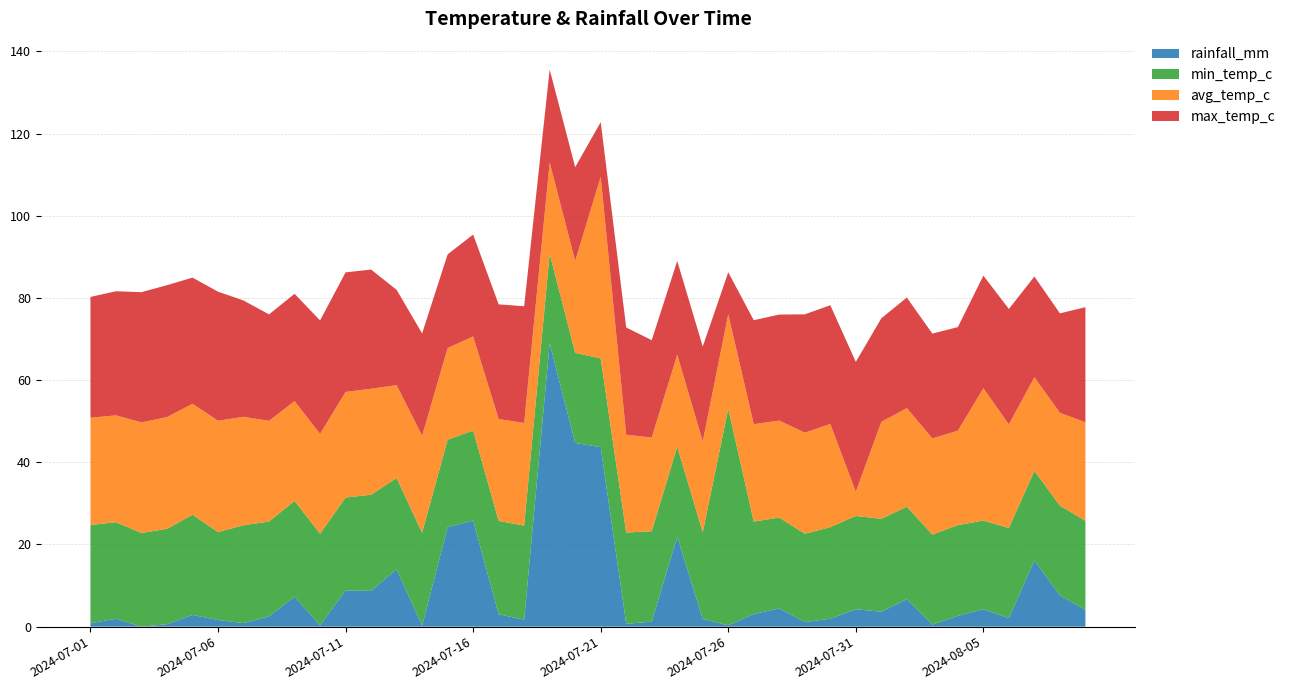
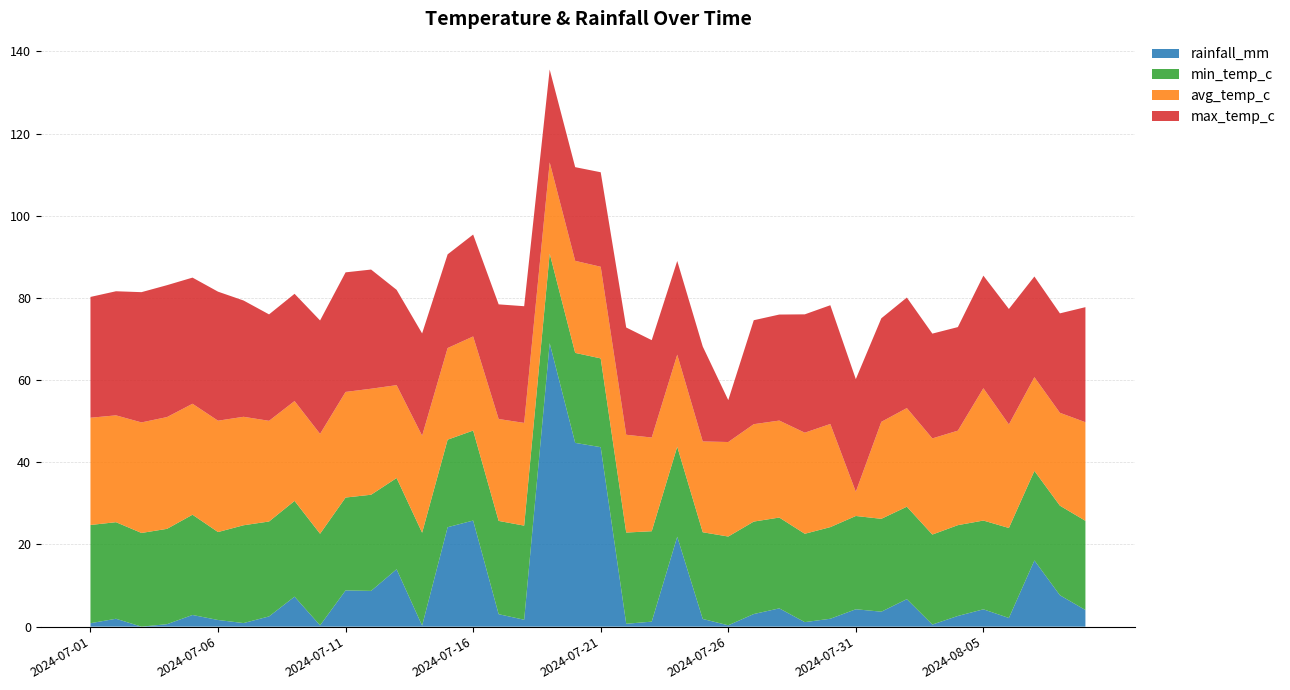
avg_temp_c, 2024-07-21: 44 -> 22
max_temp_c, 2024-07-21: 13 -> 23
min_temp_c, 2024-07-26: 53 -> 22
max_temp_c, 2024-07-31: 32 -> 27
